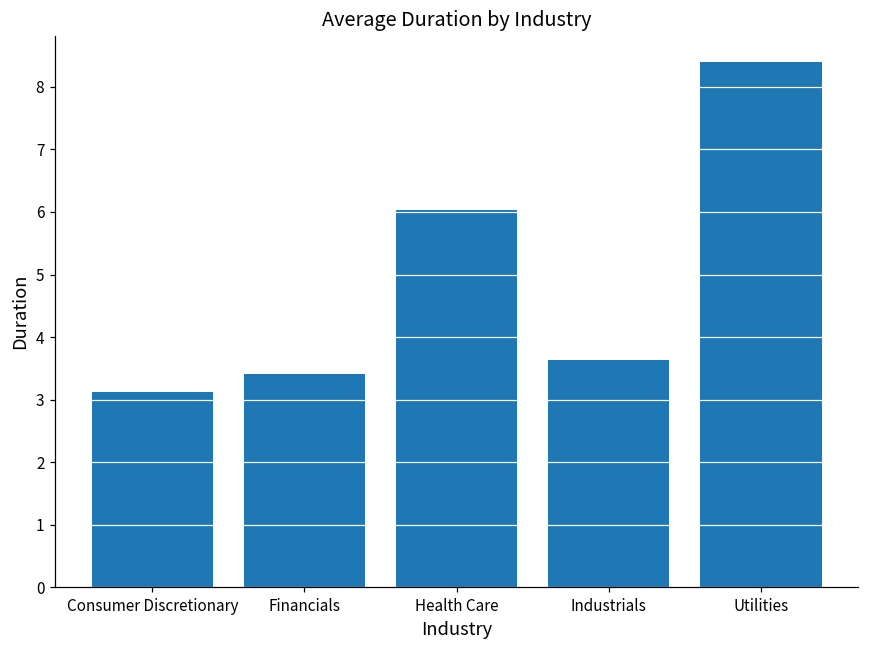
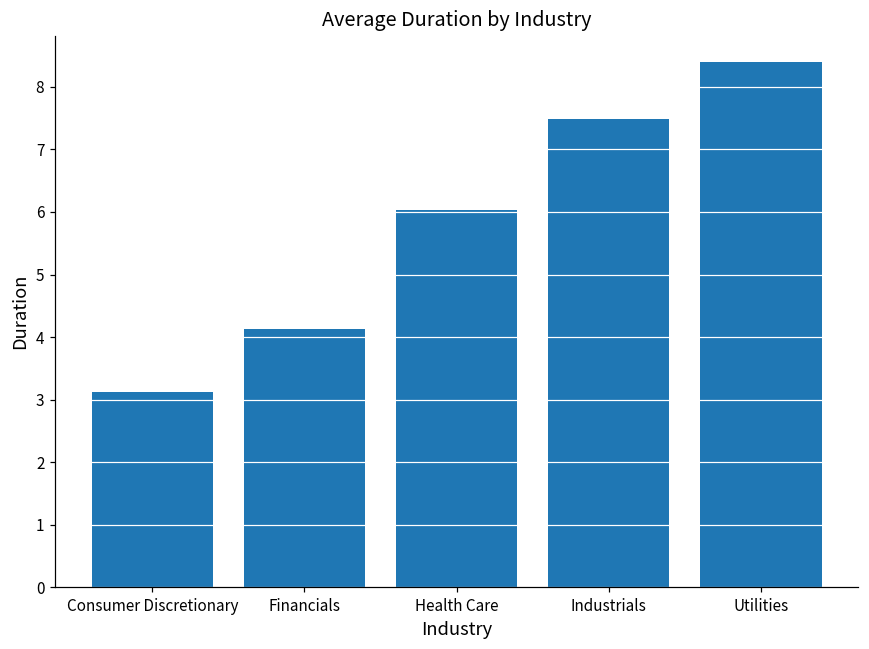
Financials: 3.4 -> 4.1
Industrials: 3.6 -> 7.5
